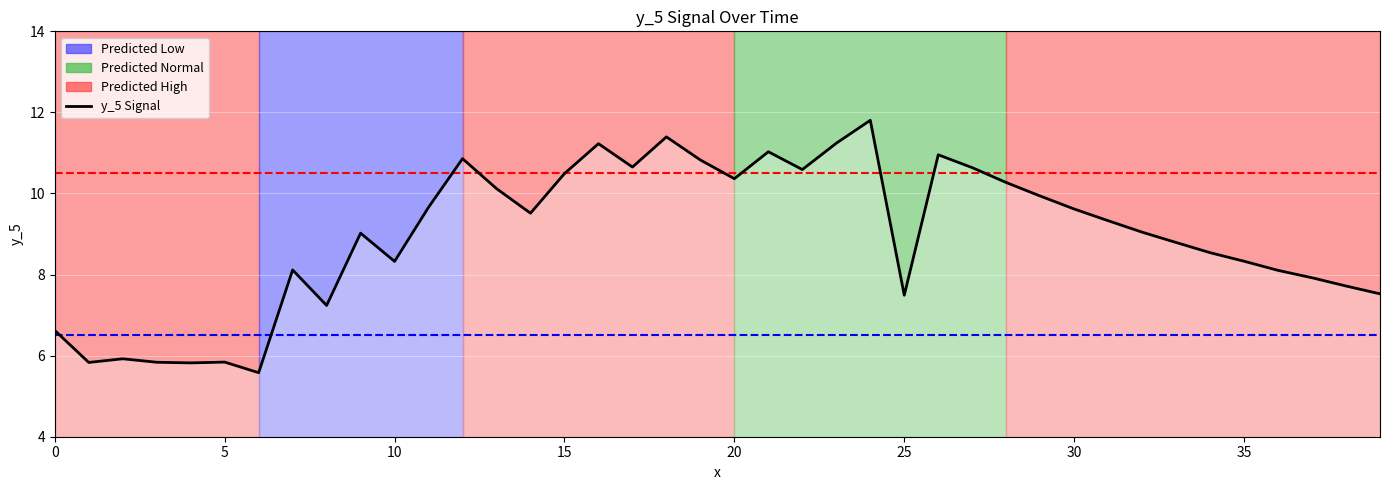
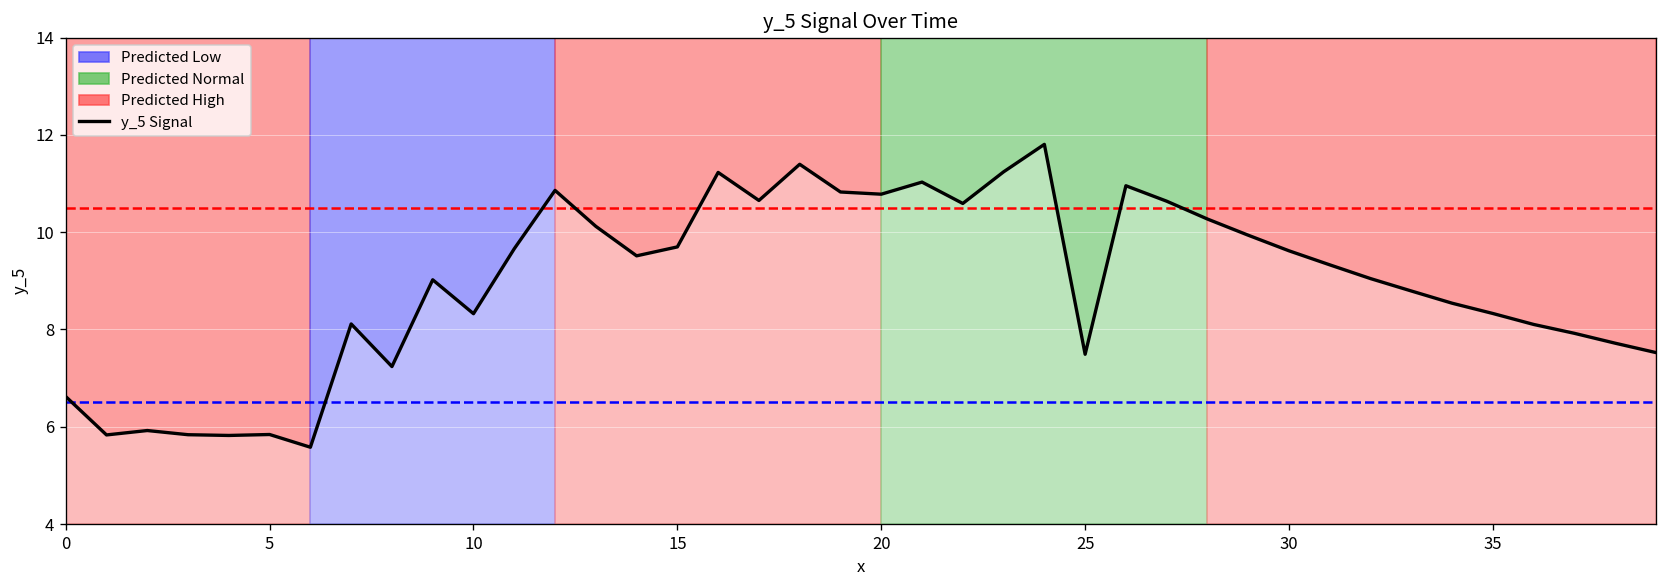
15: 10.5 -> 9.7
20: 10.4 -> 10.8
